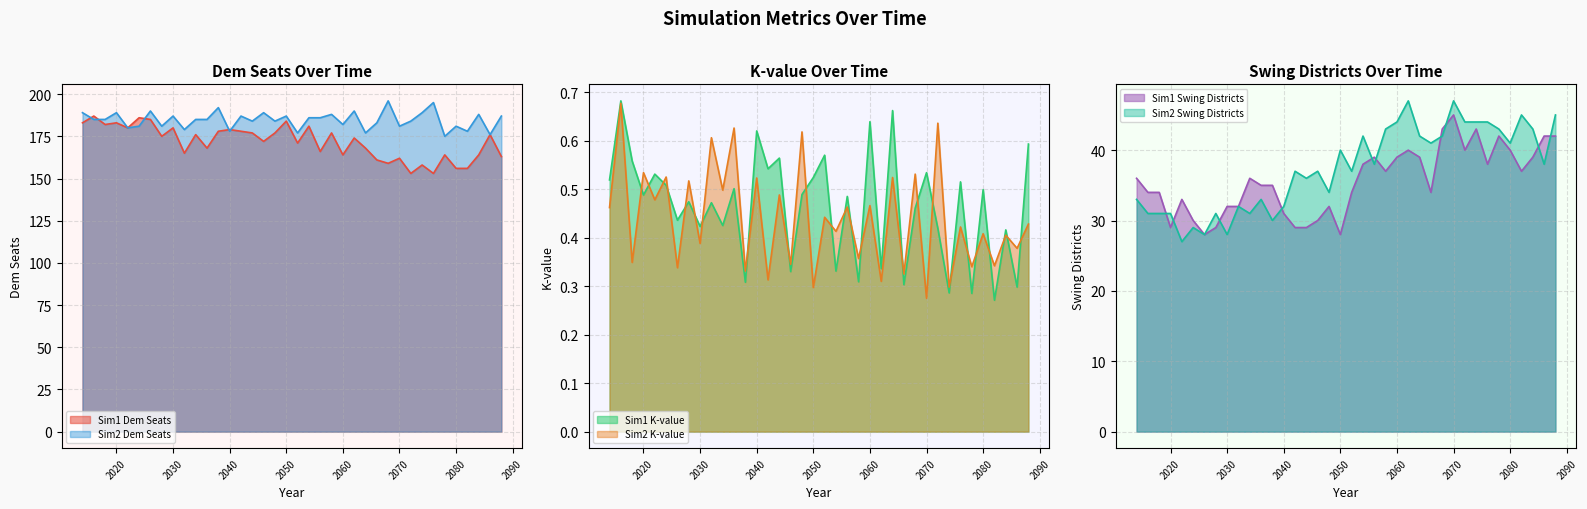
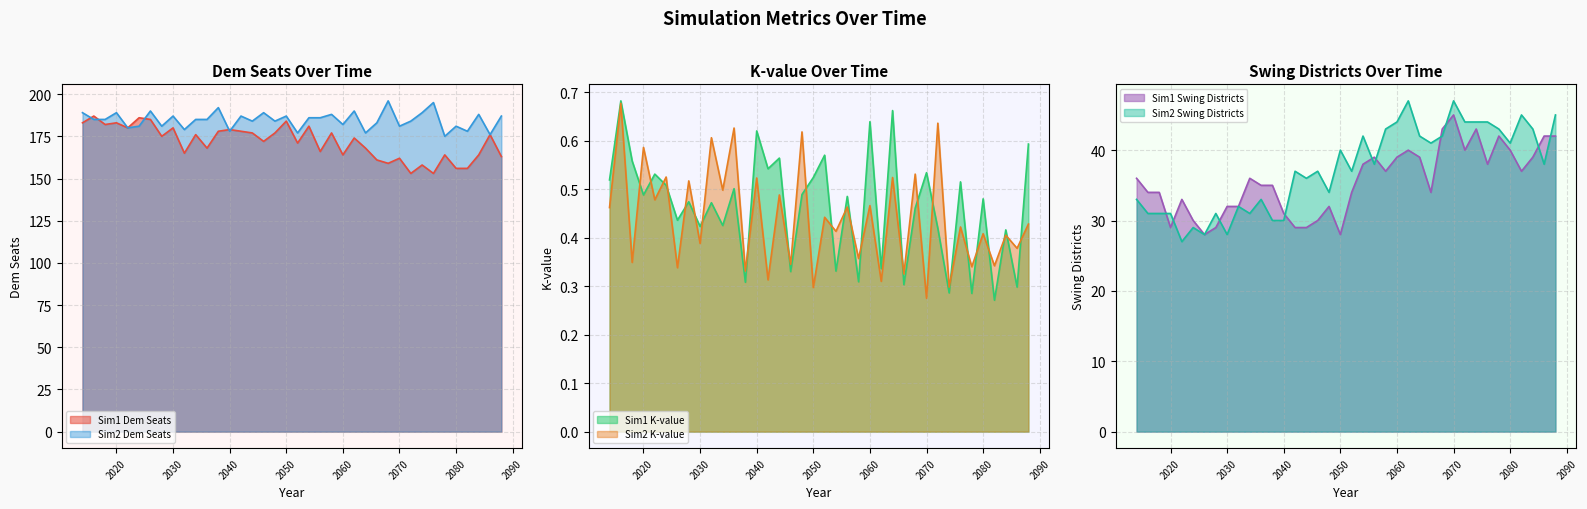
K-value Over Time, Sim2 K-value, 2020: 0.53 -> 0.59
K-value Over Time, Sim1 K-value, 2080: 0.50 -> 0.48
Swing Districts Over Time, Sim2 Swing Districts, 2040: 32 -> 30
